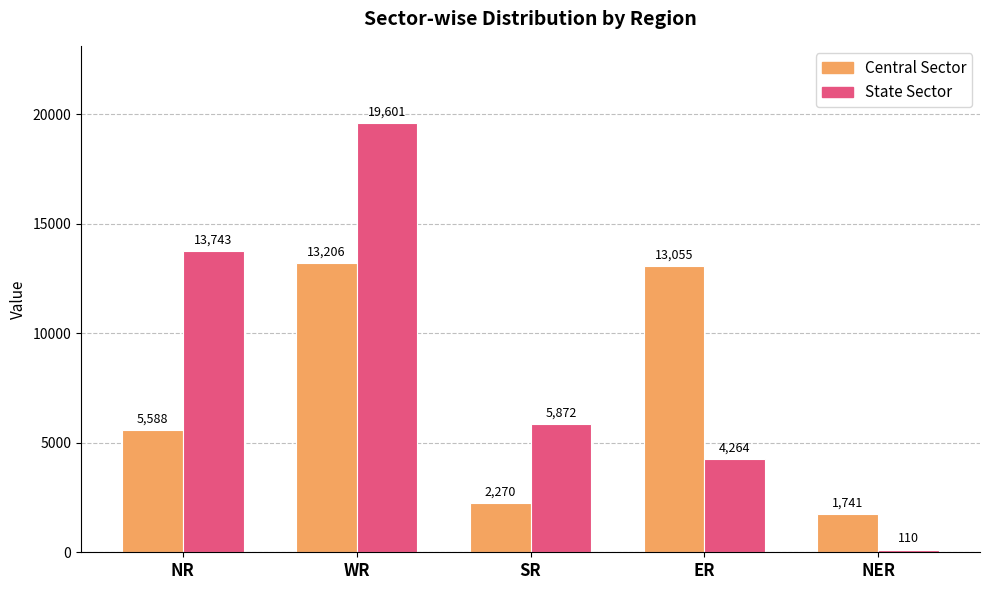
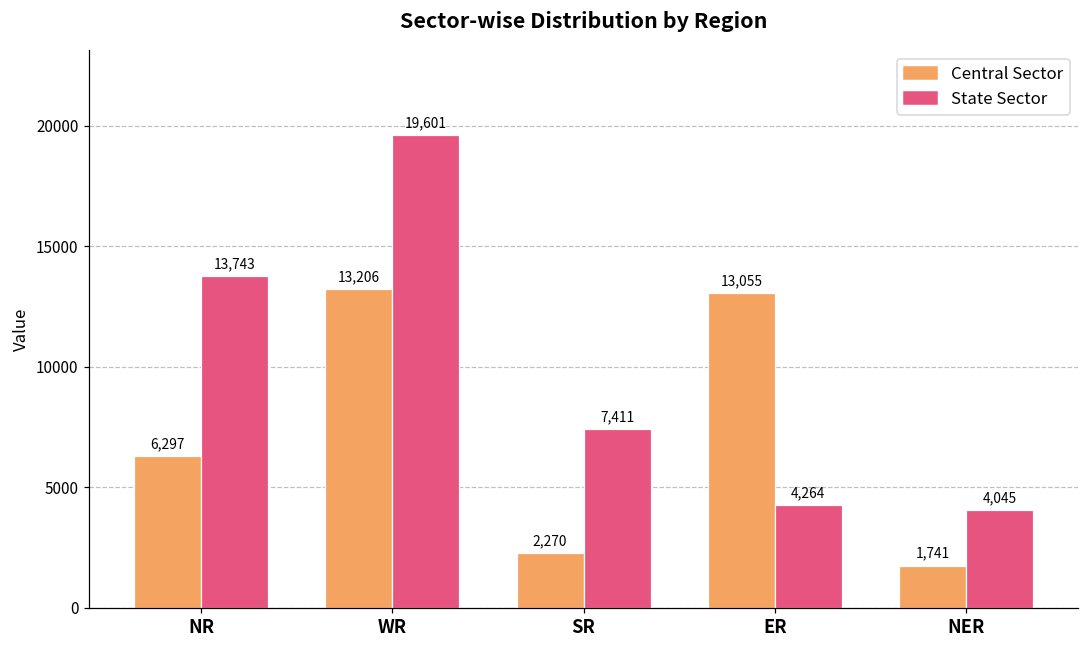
Central Sector, NR: 5,588 -> 6,297
State Sector, SR: 5,872 -> 7,411
State Sector, NER: 110 -> 4,045
